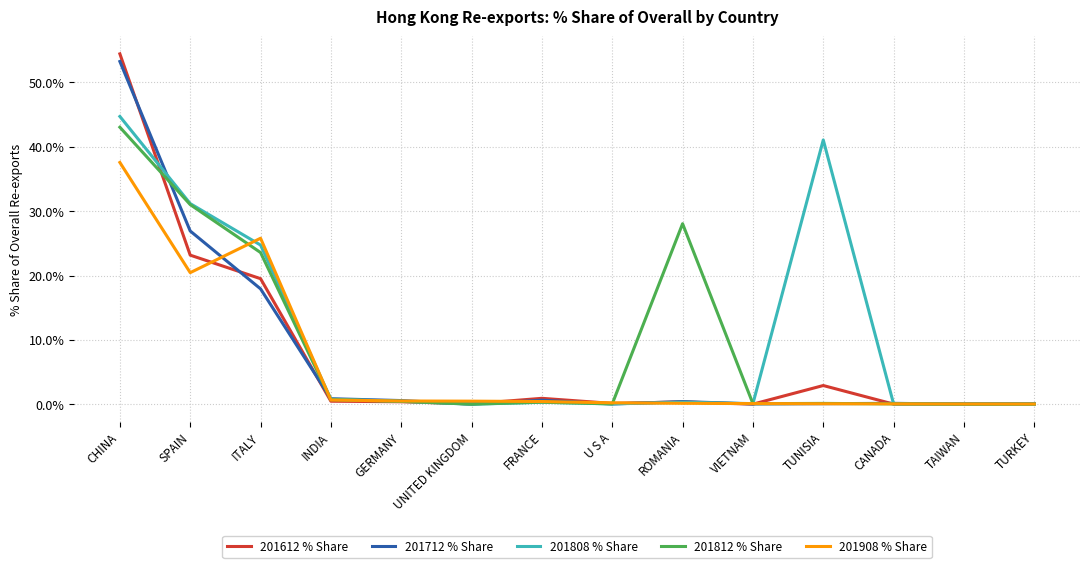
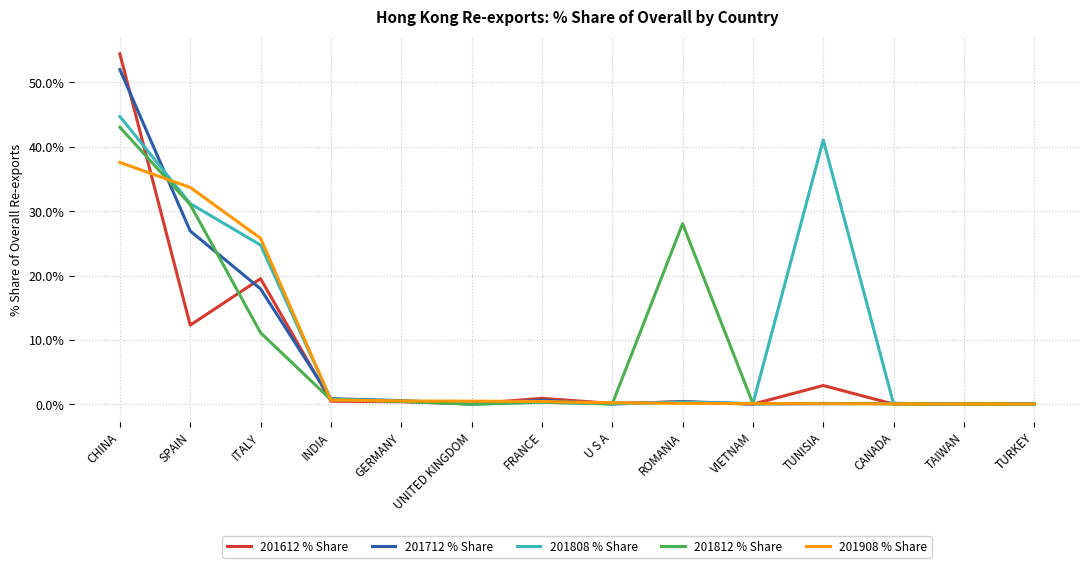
201712 % Share, CHINA: 53% -> 52%
201612 % Share, SPAIN: 23% -> 12%
201908 % Share, SPAIN: 20% -> 34%
201812 % Share, ITALY: 24% -> 11%
